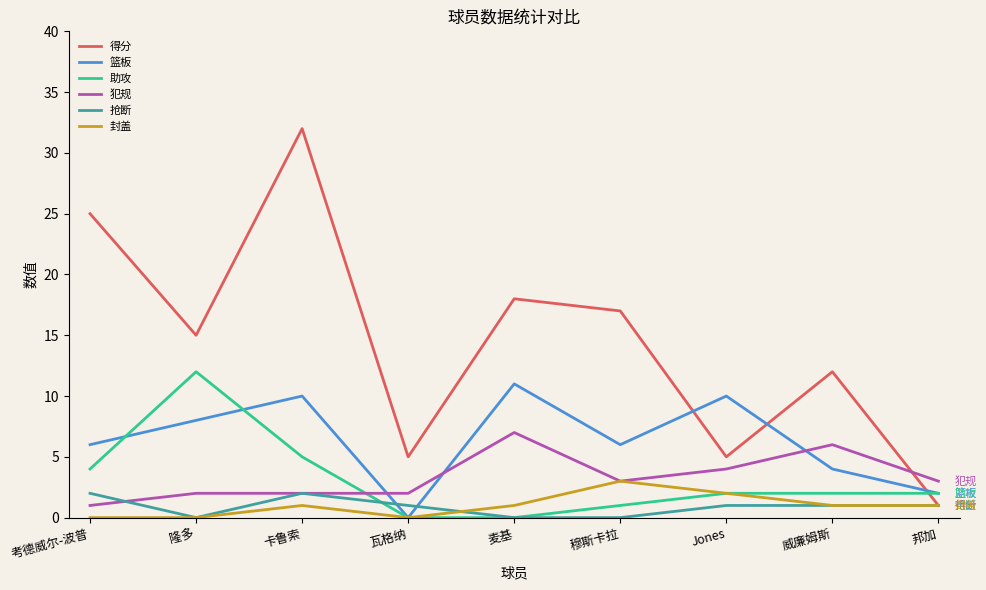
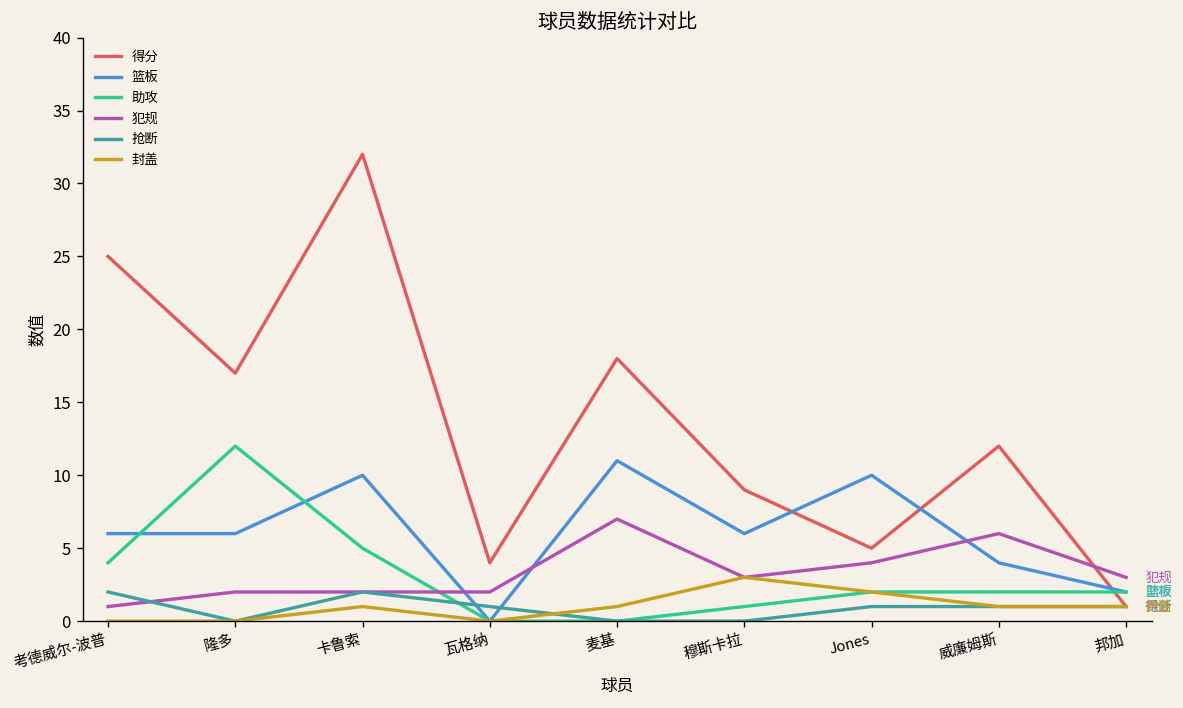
得分, 隆多: 15 -> 17
篮板, 隆多: 8 -> 6
得分, 瓦格纳: 5 -> 4
得分, 穆斯卡拉: 17 -> 9
